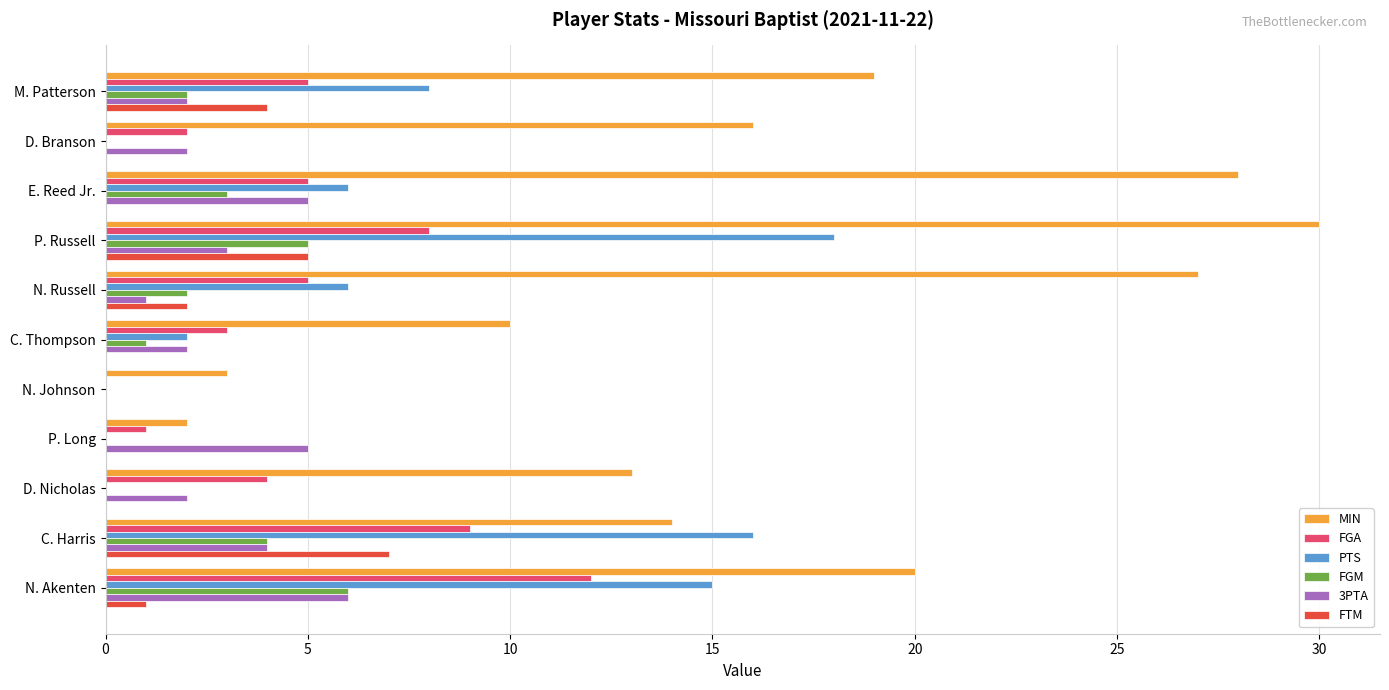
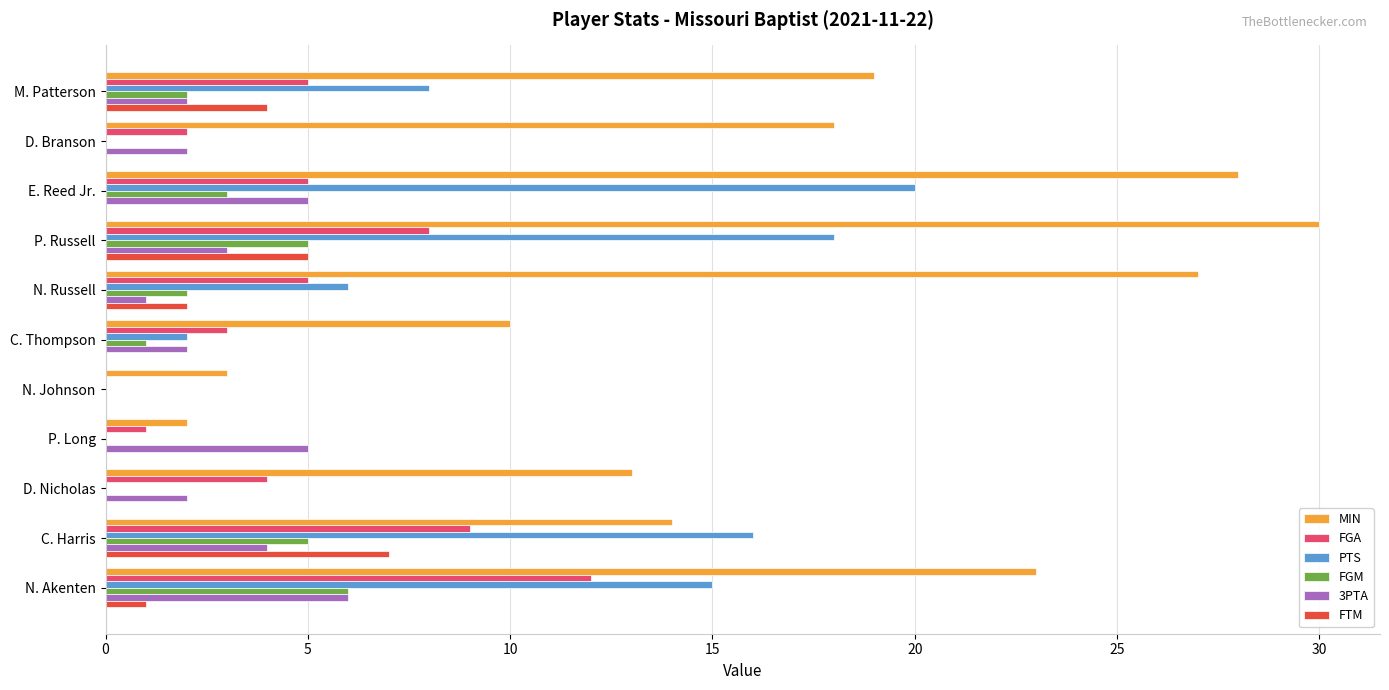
MIN, D. Branson: 16 -> 18
PTS, E. Reed Jr.: 6 -> 20
FGM, C. Harris: 4 -> 5
MIN, N. Akenten: 20 -> 23
